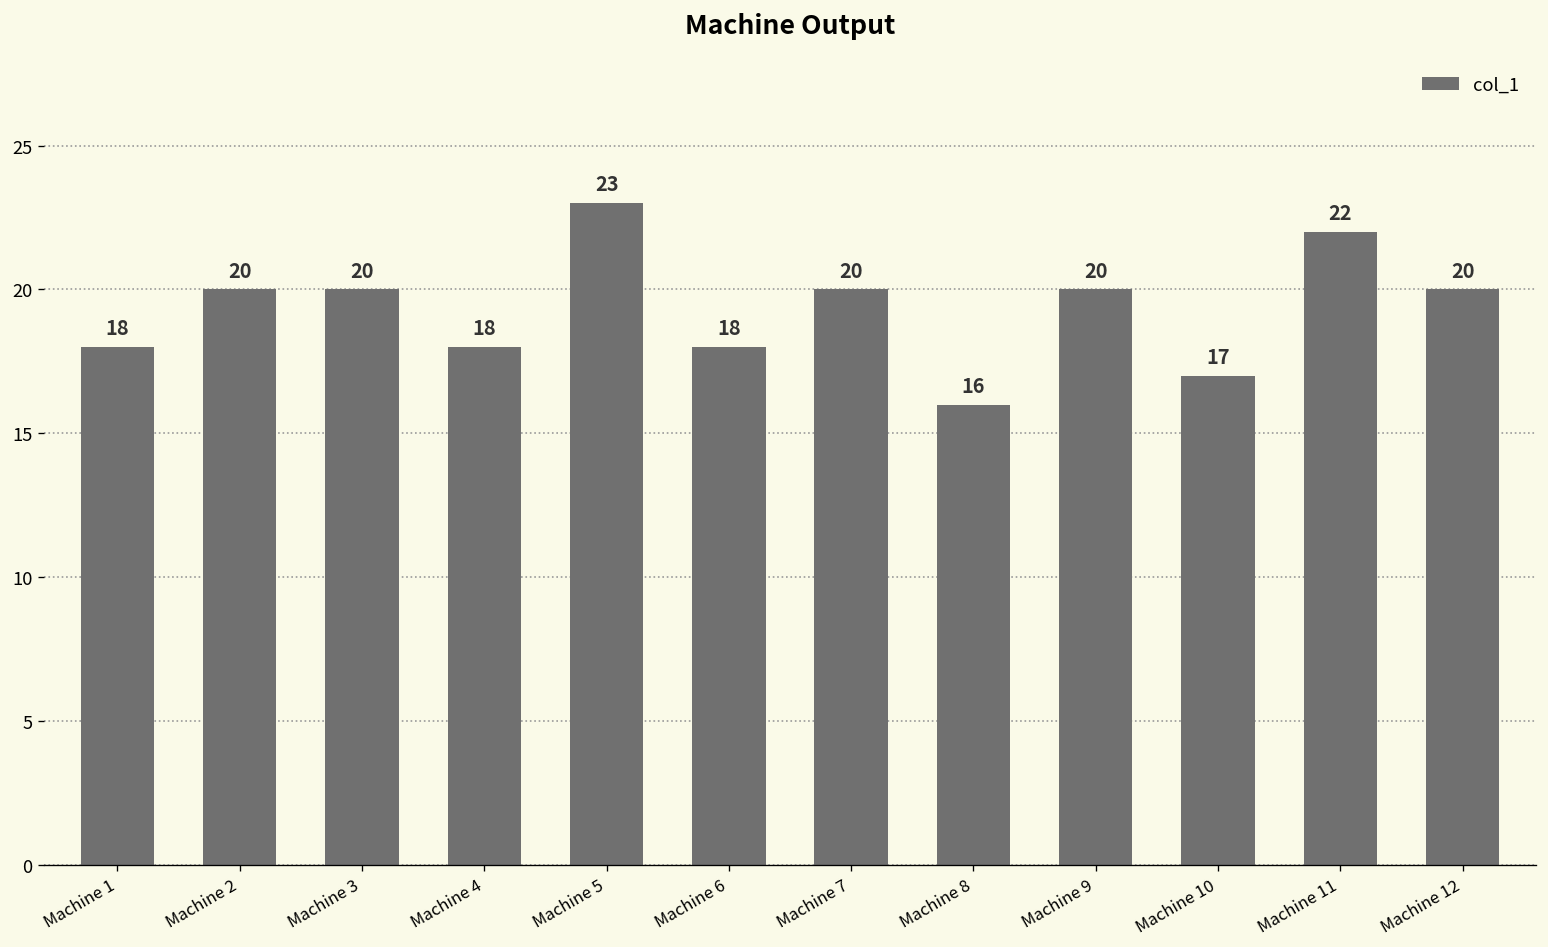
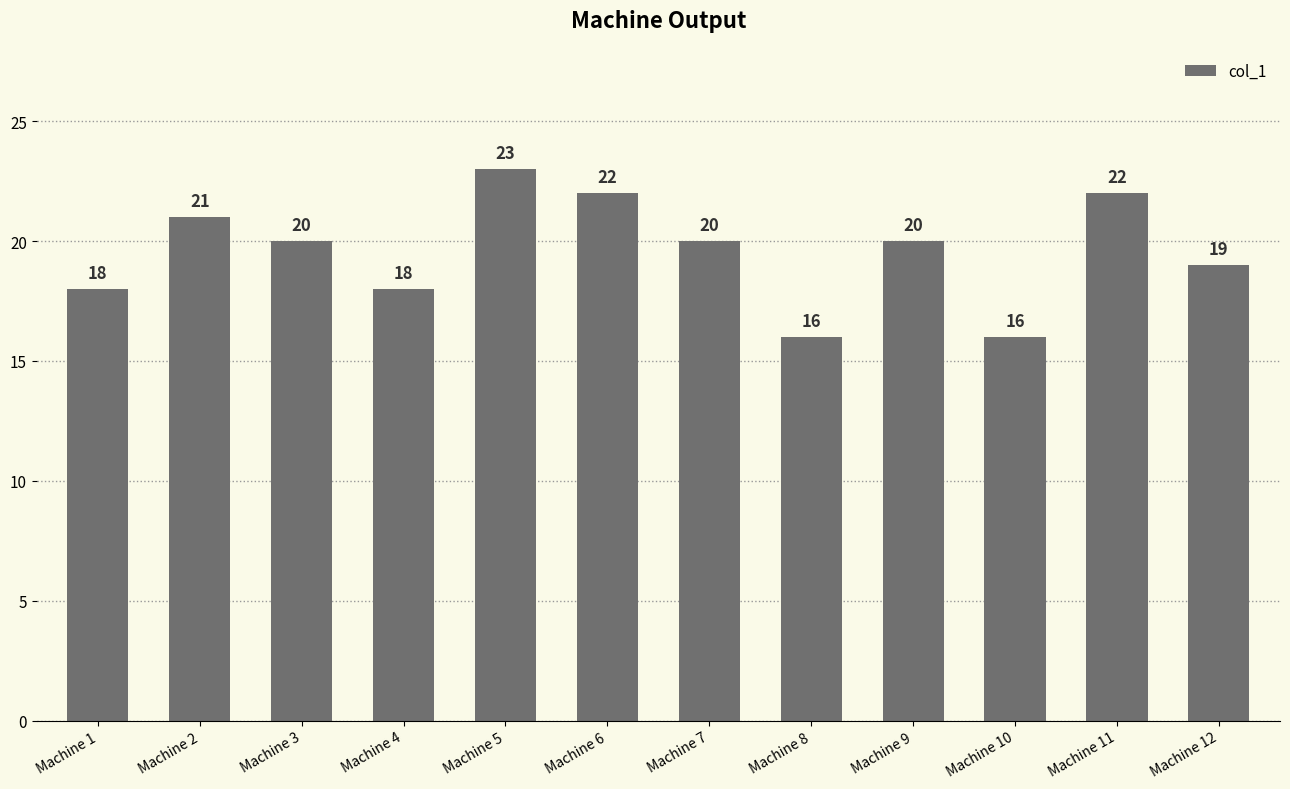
Machine 2: 20 -> 21
Machine 6: 18 -> 22
Machine 10: 17 -> 16
Machine 12: 20 -> 19
